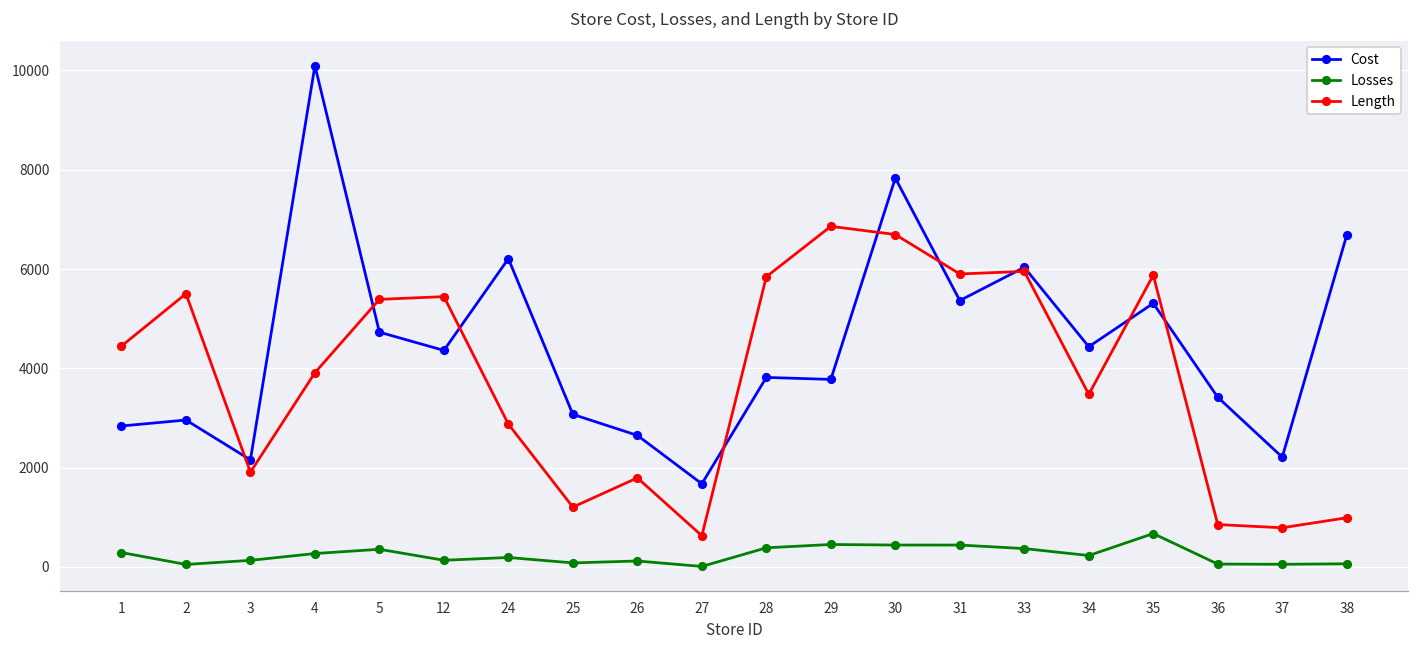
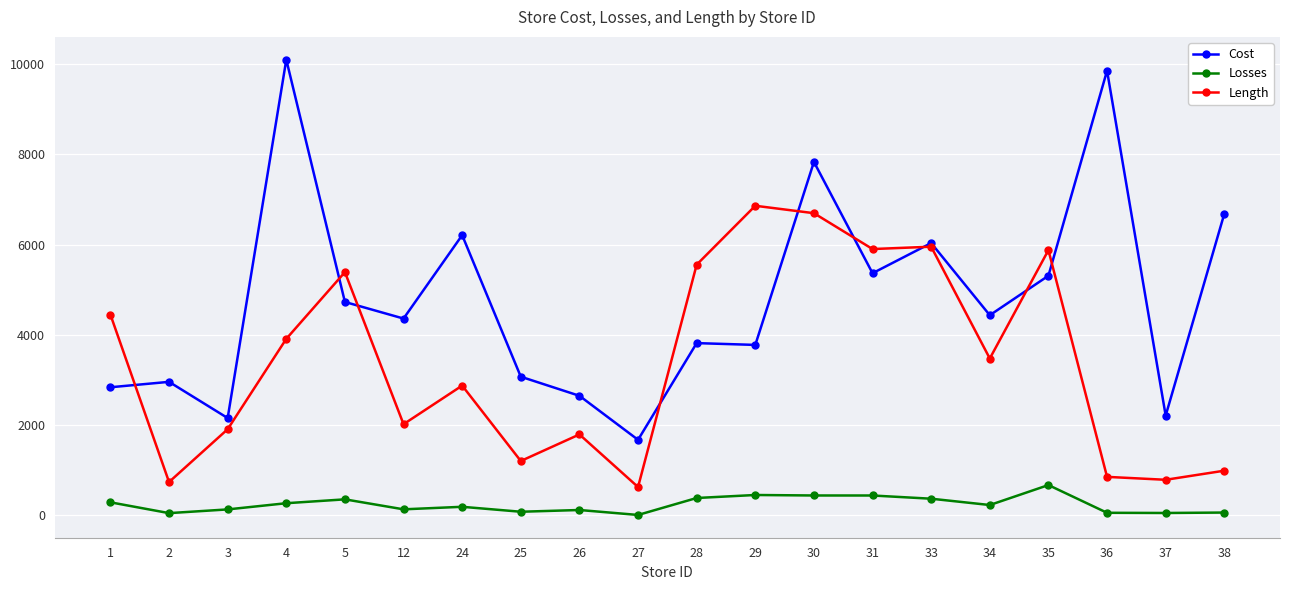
Length, 2: 5500 -> 700
Length, 12: 5400 -> 2000
Length, 28: 5800 -> 5600
Cost, 36: 3400 -> 9900
